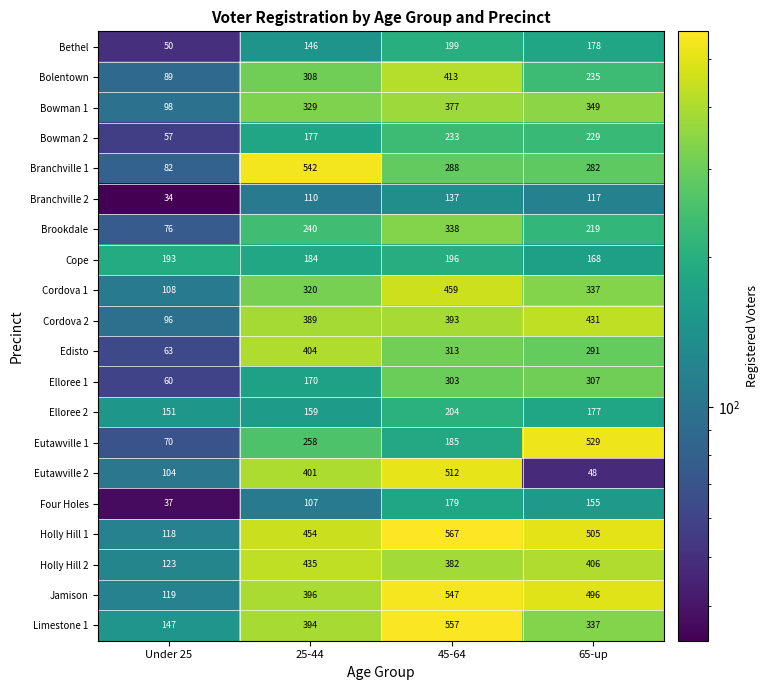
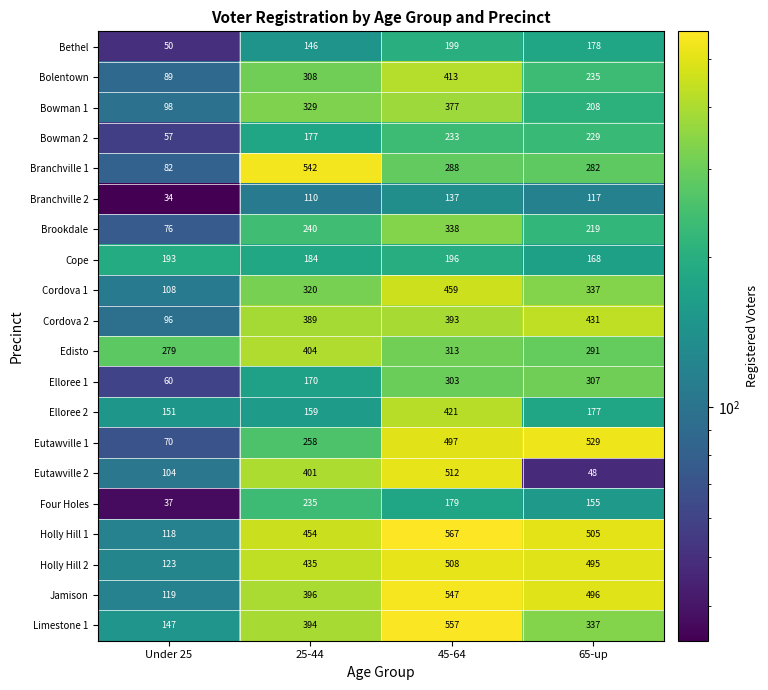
Bowman 1, 65-up: 349 -> 208
Edisto, Under 25: 63 -> 279
Elloree 2, 45-64: 204 -> 421
Eutawville 1, 45-64: 185 -> 497
Four Holes, 25-44: 107 -> 235
Holly Hill 2, 45-64: 382 -> 508
Holly Hill 2, 65-up: 406 -> 495
